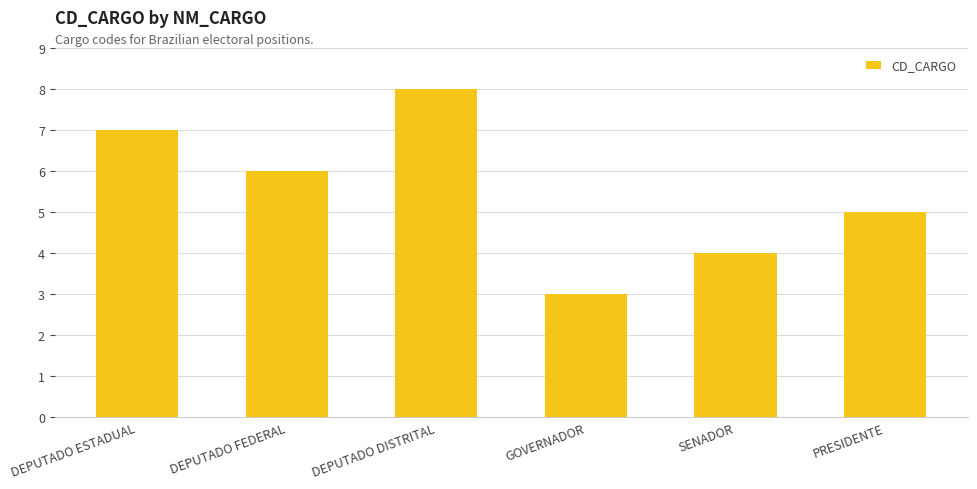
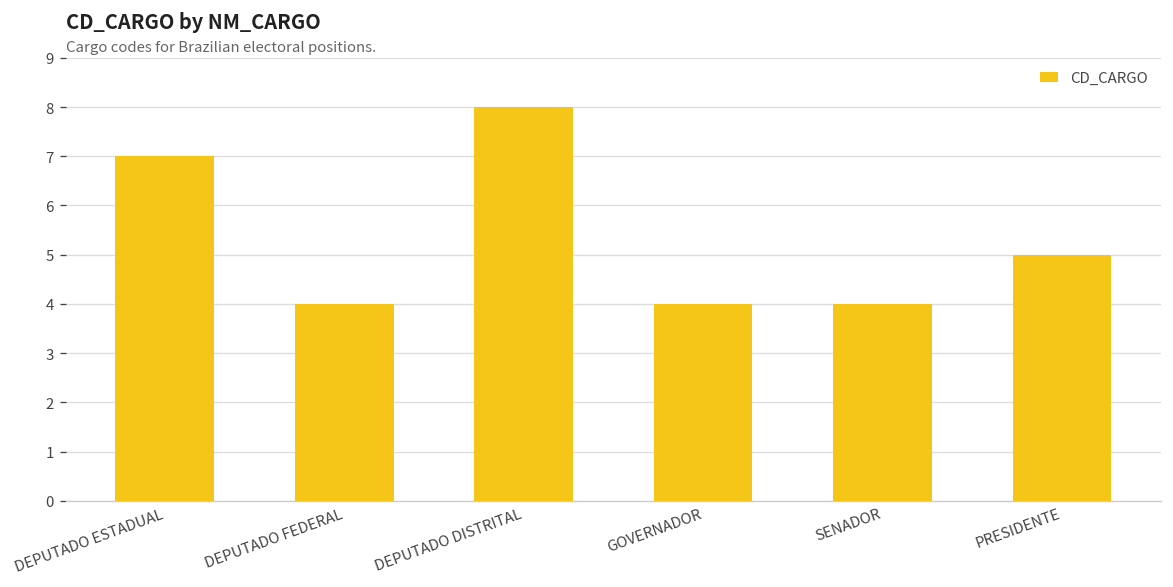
DEPUTADO FEDERAL: 6 -> 4
GOVERNADOR: 3 -> 4
